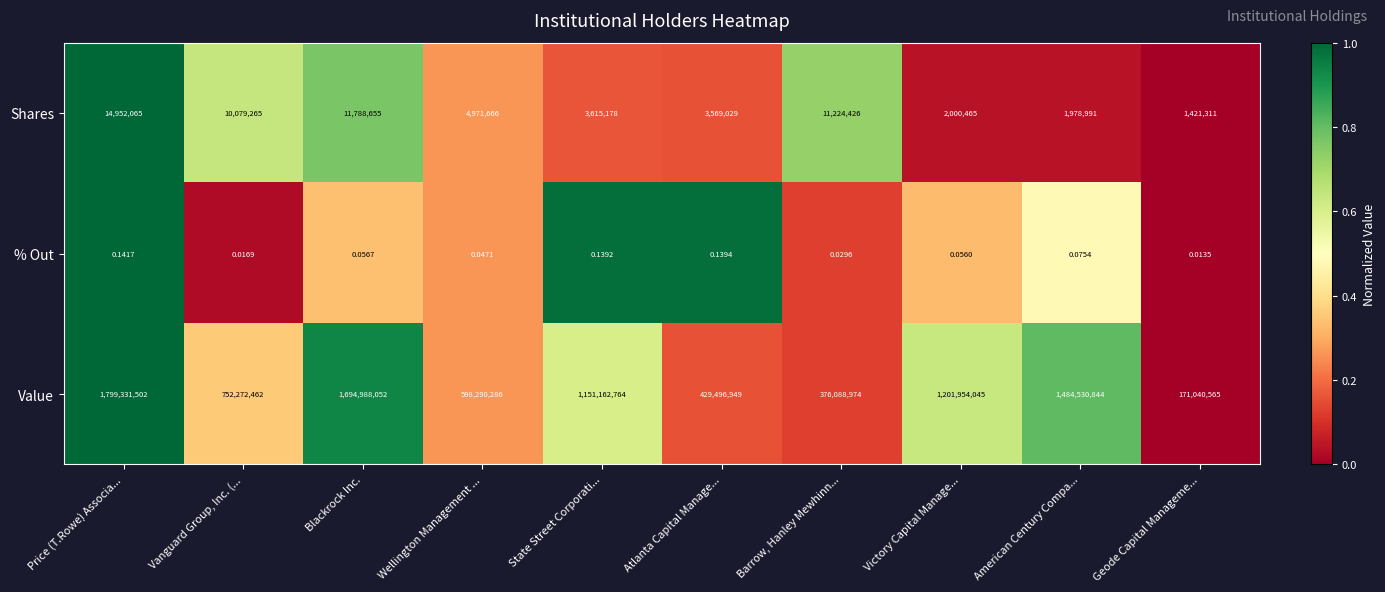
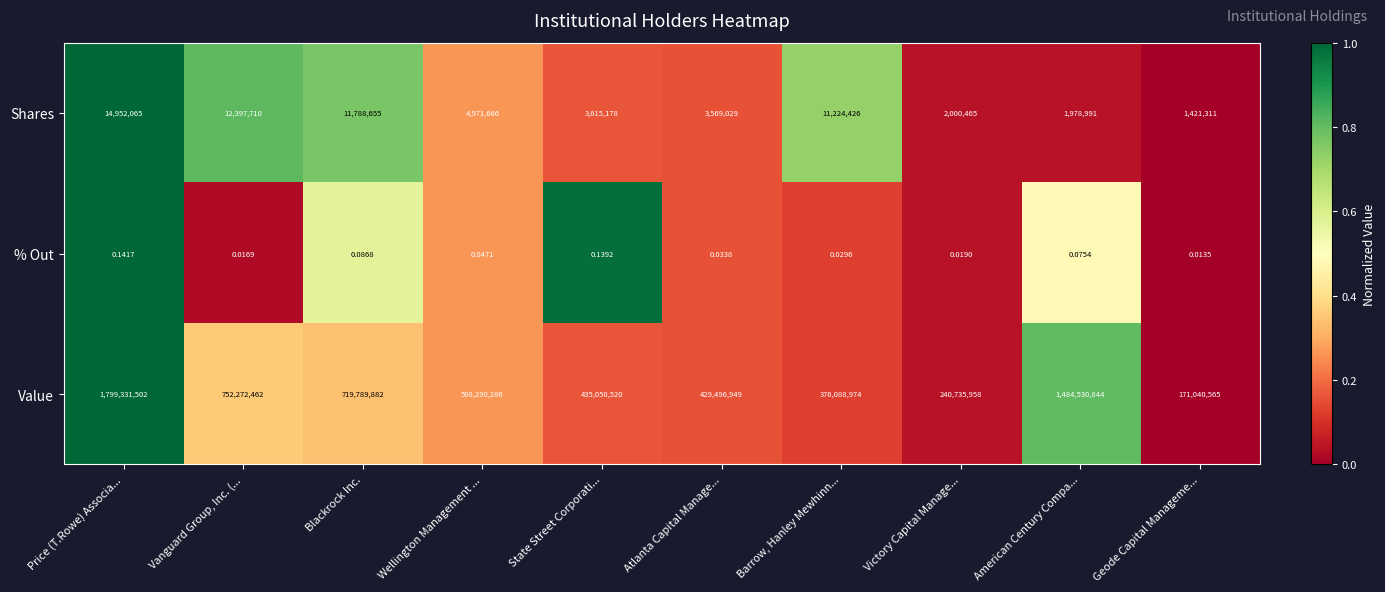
Shares, Vanguard Group, Inc. (...: 10,079,265 -> 12,397,710
% Out, Blackrock Inc.: 0.0567 -> 0.0868
% Out, Atlanta Capital Manage...: 0.1394 -> 0.0338
% Out, Victory Capital Manage...: 0.0560 -> 0.0190
Value, Blackrock Inc.: 1,694,988,052 -> 719,789,882
Value, State Street Corporati...: 1,151,162,764 -> 435,050,520
Value, Victory Capital Manage...: 1,201,954,045 -> 240,735,958
